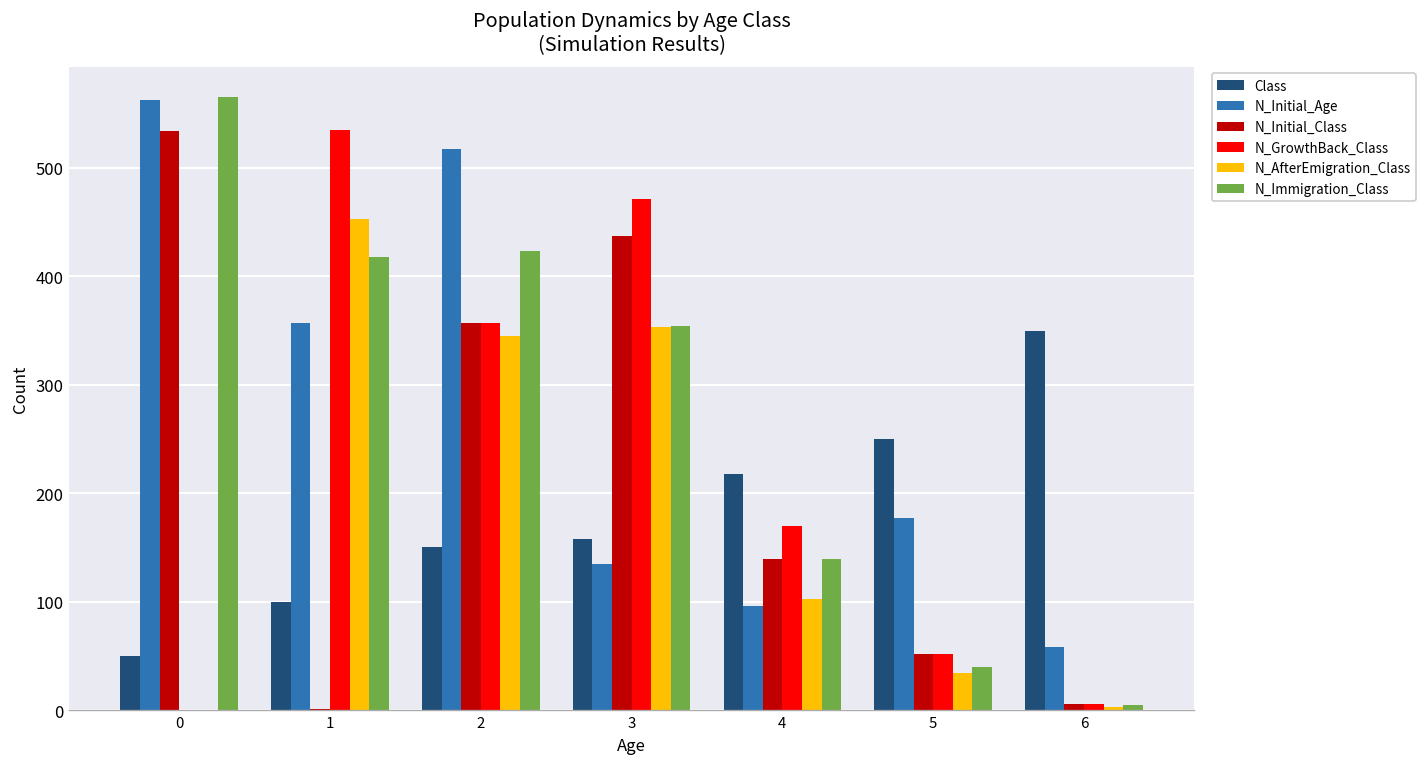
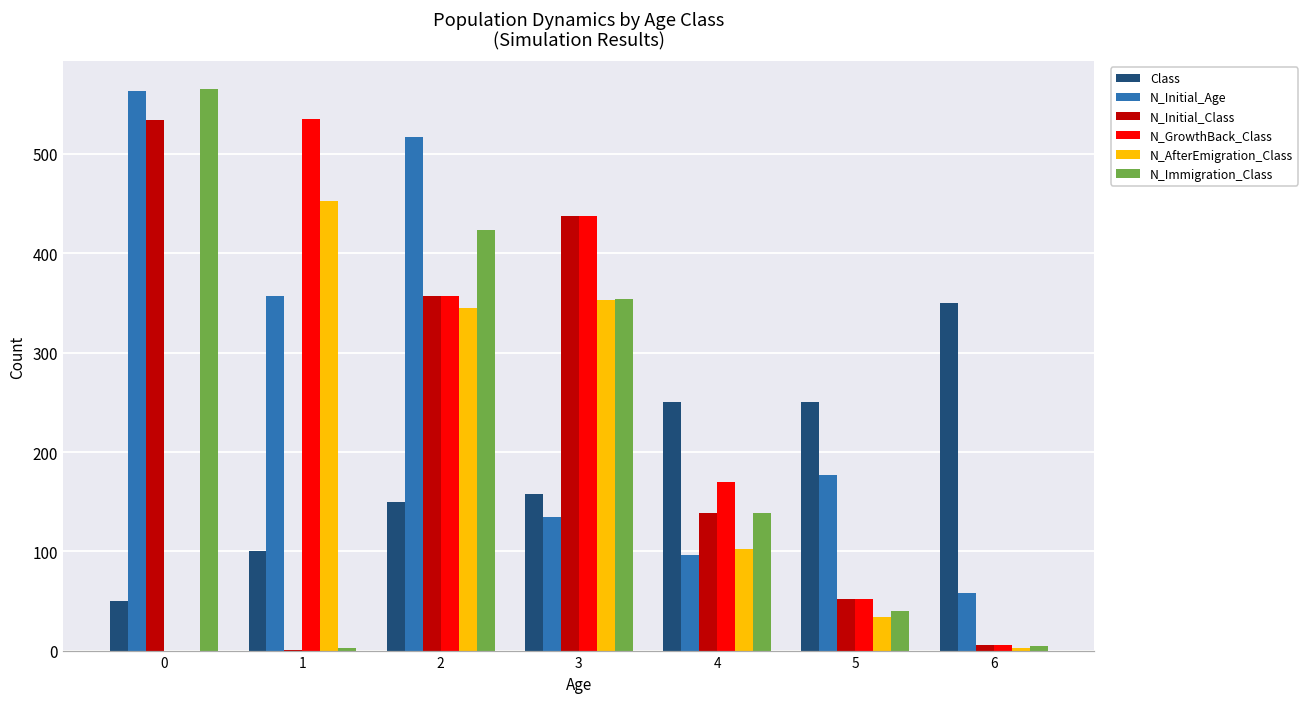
N_Immigration_Class, 1: 420 -> 0
N_GrowthBack_Class, 3: 470 -> 440
Class, 4: 220 -> 250
